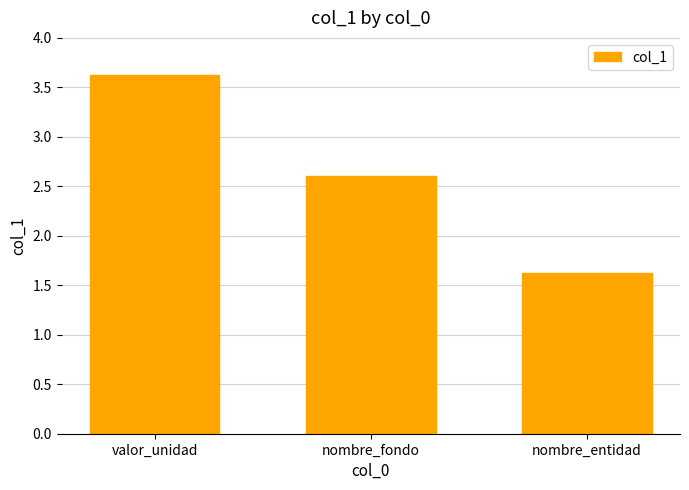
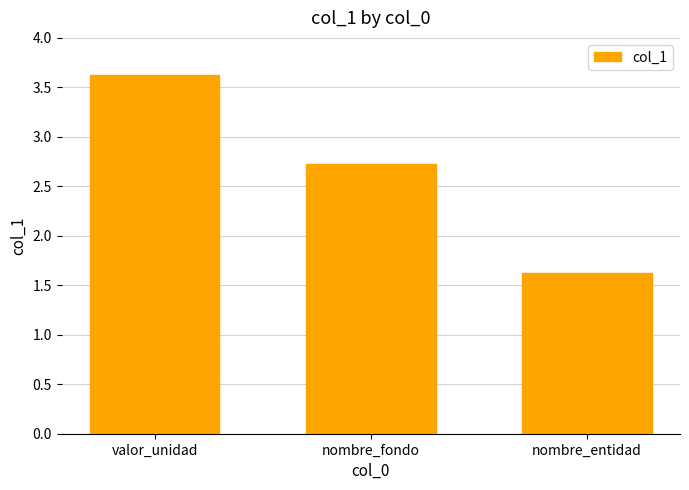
nombre_fondo: 2.6 -> 2.7
